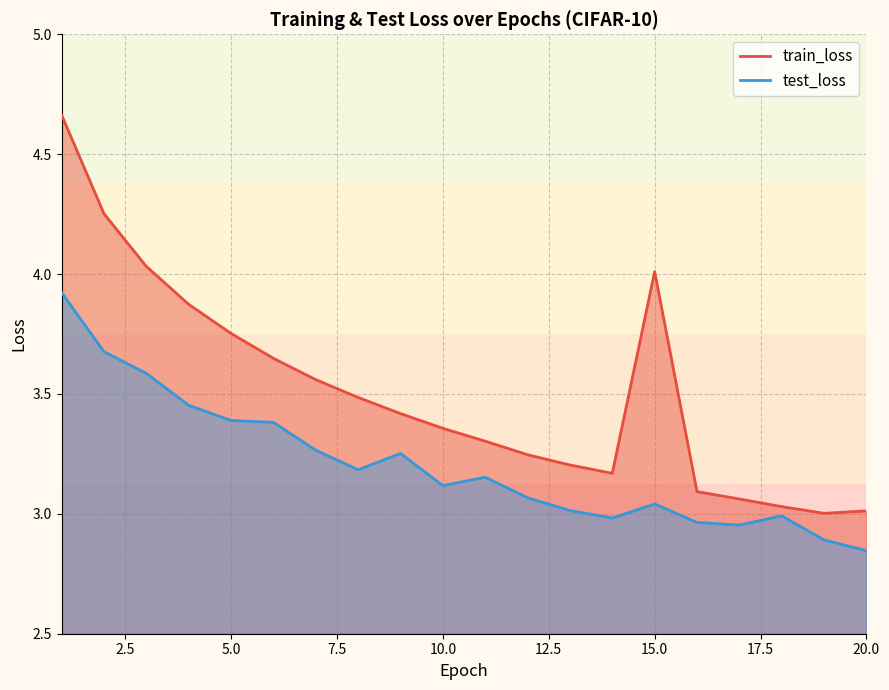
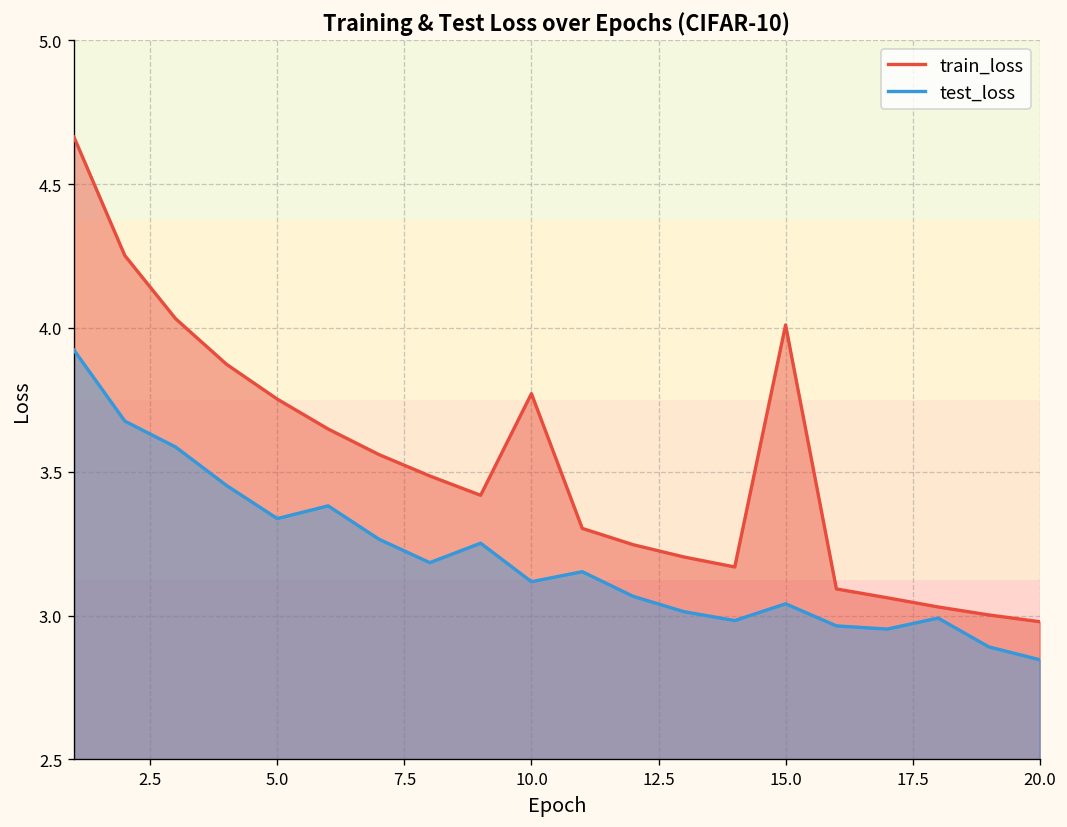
test_loss, 5.0: 3.39 -> 3.34
train_loss, 10.0: 3.36 -> 3.77
train_loss, 20.0: 3.01 -> 2.98
